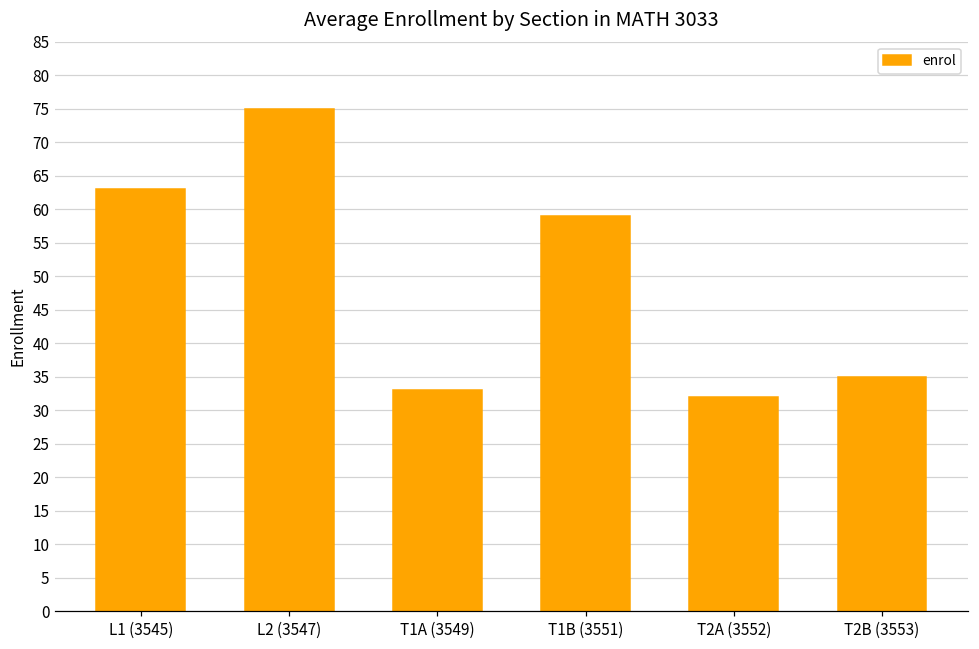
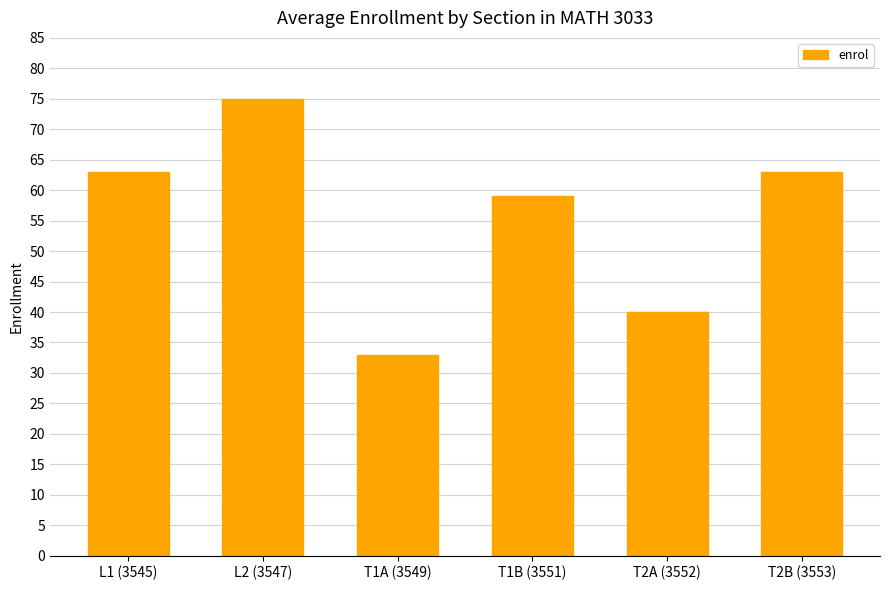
T2A (3552): 32 -> 40
T2B (3553): 35 -> 63
